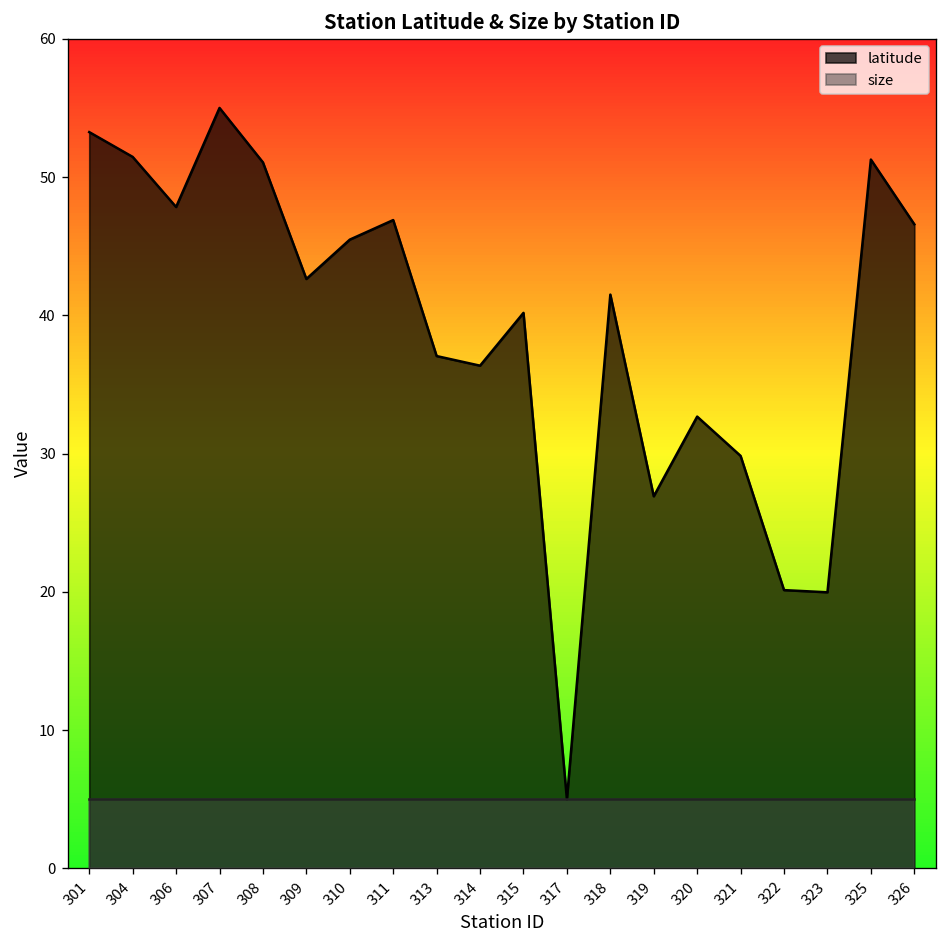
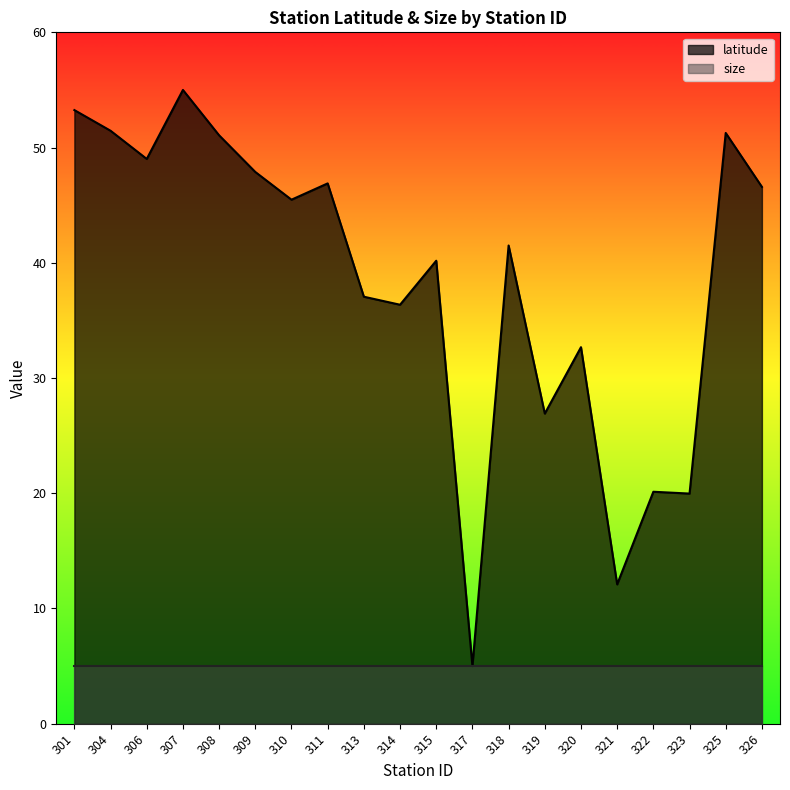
latitude, 306: 47.8 -> 49.0
latitude, 309: 42.6 -> 47.9
latitude, 321: 29.8 -> 12.1
